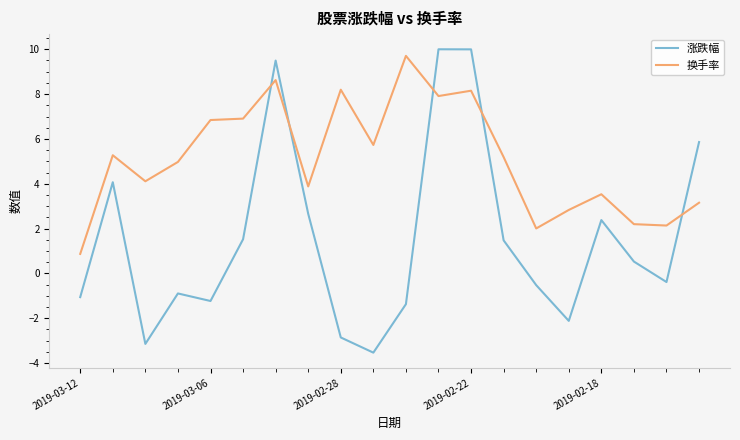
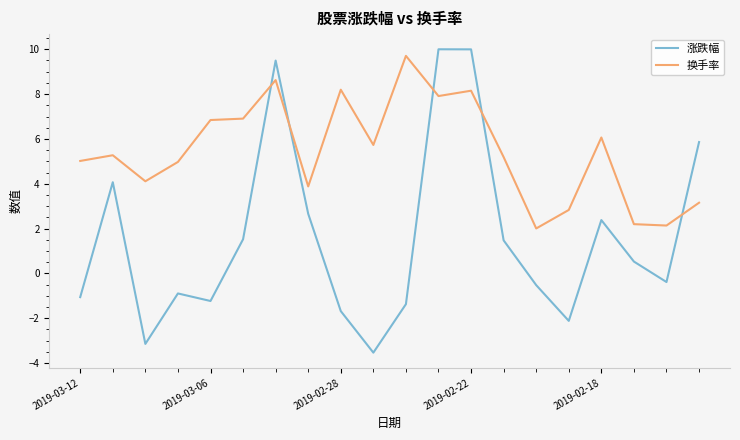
换手率, 2019-03-12: 0.9 -> 5.0
涨跌幅, 2019-02-28: -2.9 -> -1.7
换手率, 2019-02-18: 3.5 -> 6.1
